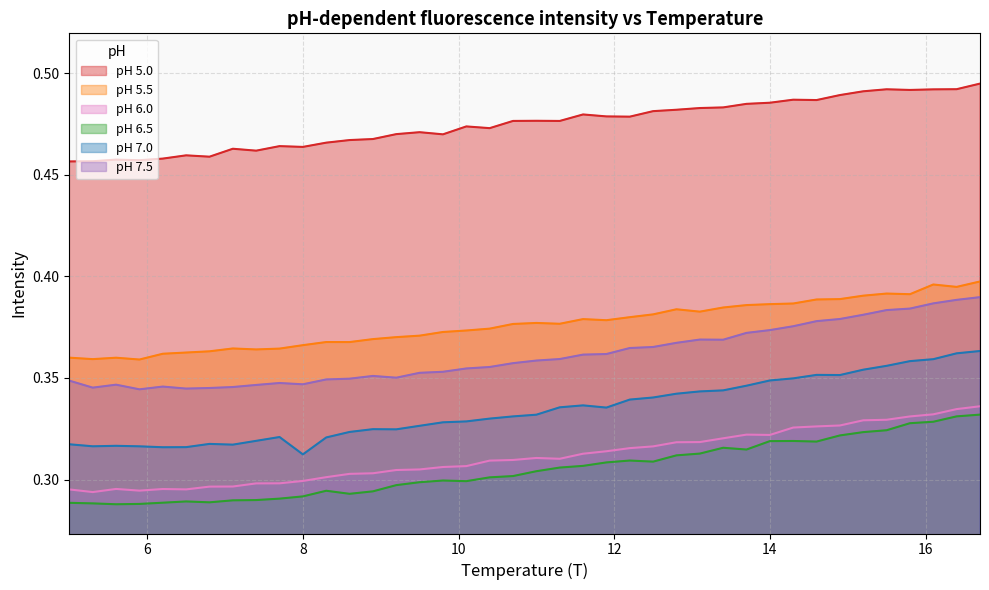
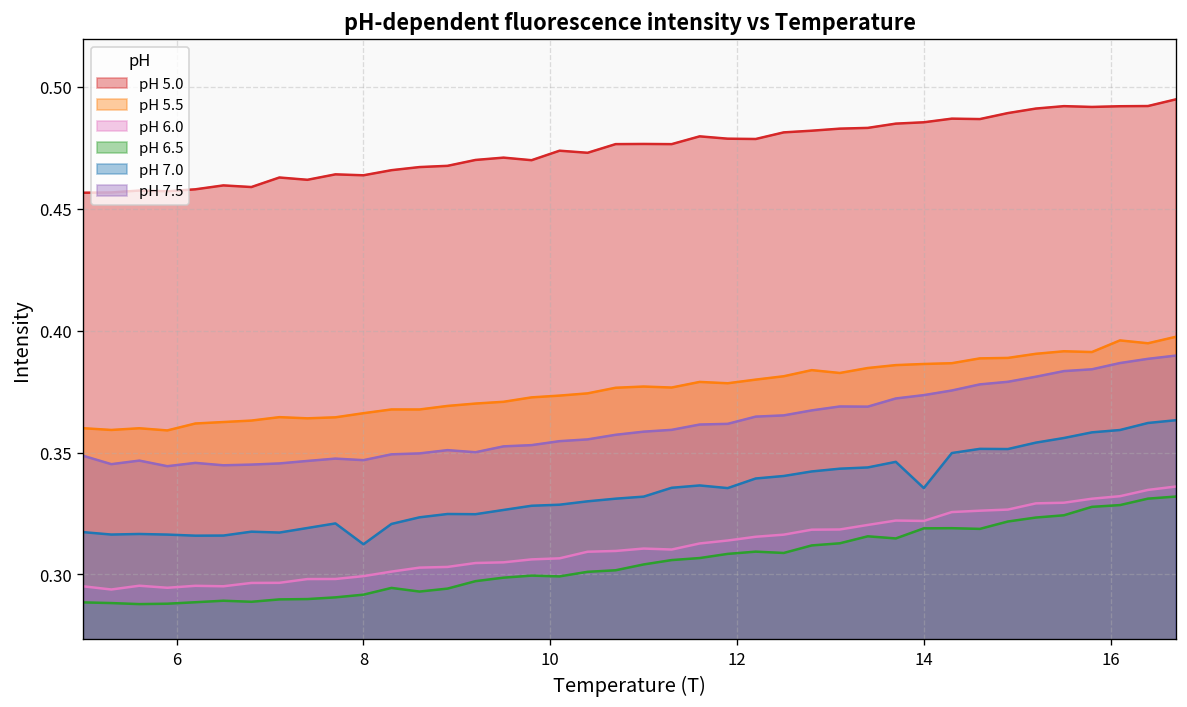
pH 7.0, 14: 0.349 -> 0.335
